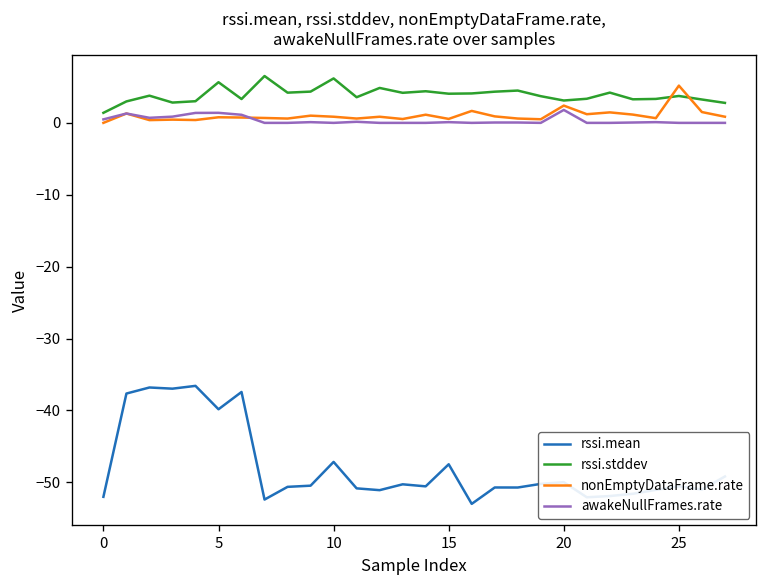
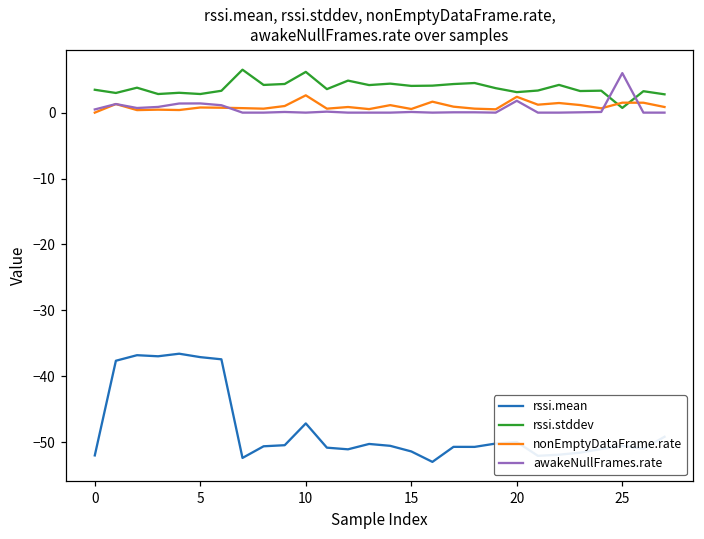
rssi.stddev, 0: 1 -> 3
rssi.mean, 5: -40 -> -37
rssi.stddev, 5: 6 -> 3
nonEmptyDataFrame.rate, 10: 1 -> 3
rssi.mean, 15: -47 -> -51
rssi.stddev, 25: 4 -> 1
nonEmptyDataFrame.rate, 25: 5 -> 2
awakeNullFrames.rate, 25: 0 -> 6
